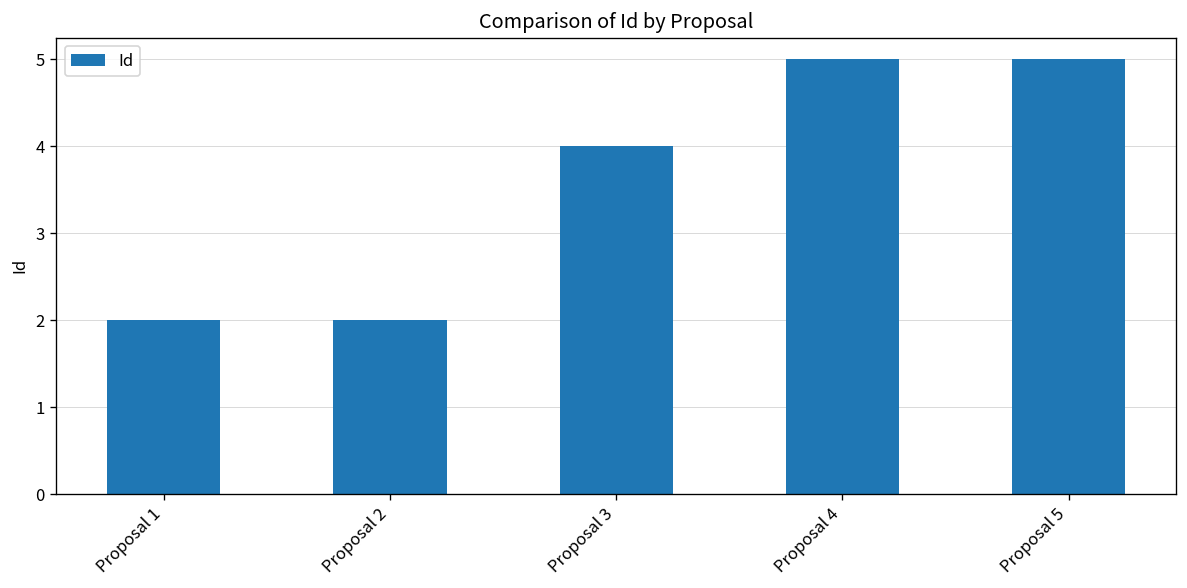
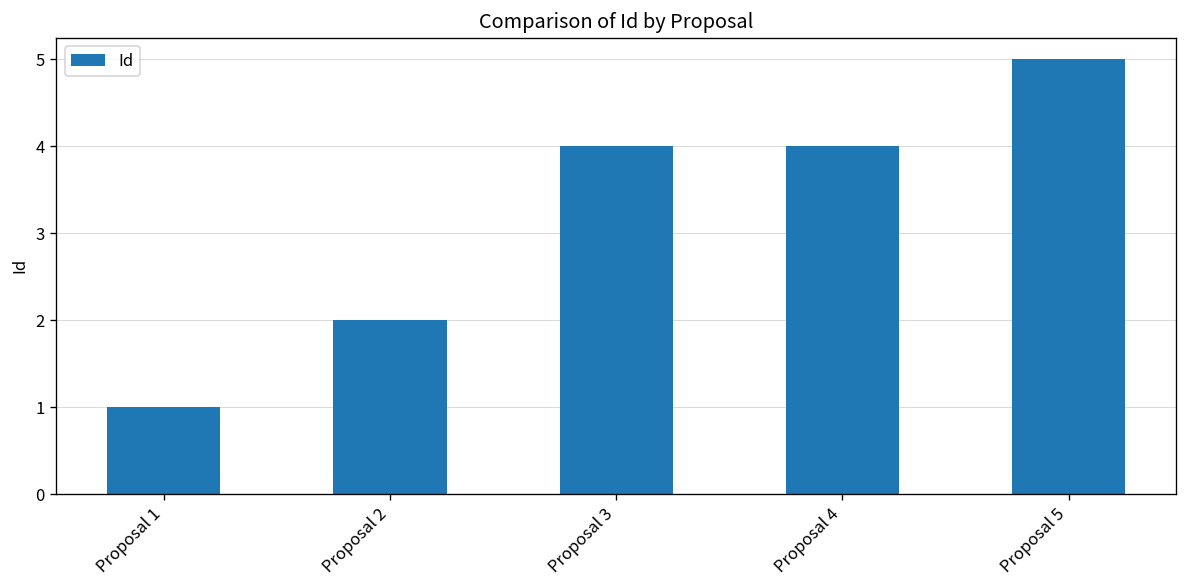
Proposal 1: 2 -> 1
Proposal 4: 5 -> 4
